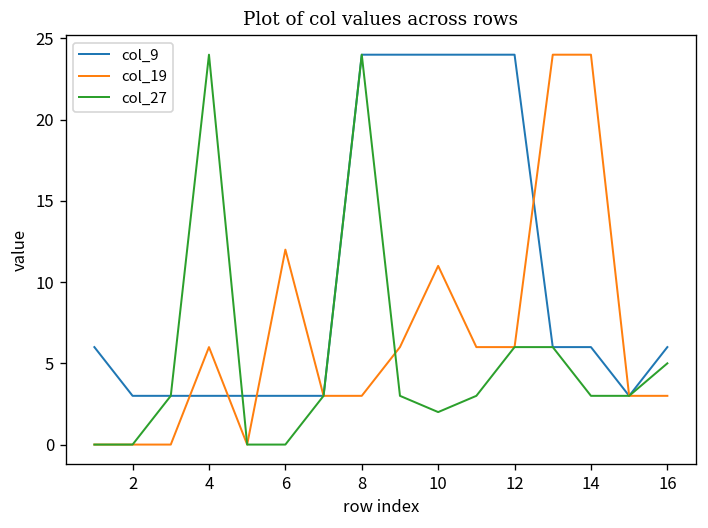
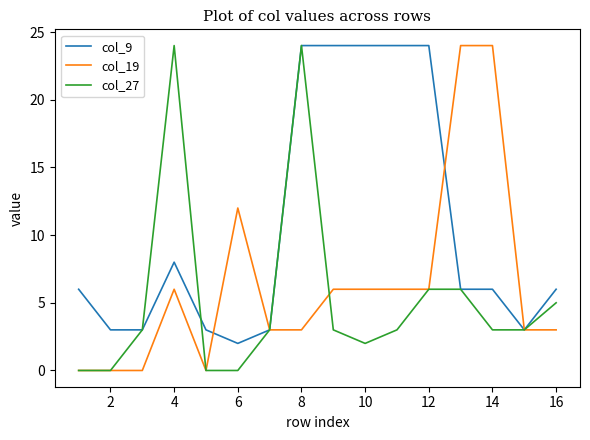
col_9, 4: 3 -> 8
col_9, 6: 3 -> 2
col_19, 10: 11 -> 6
